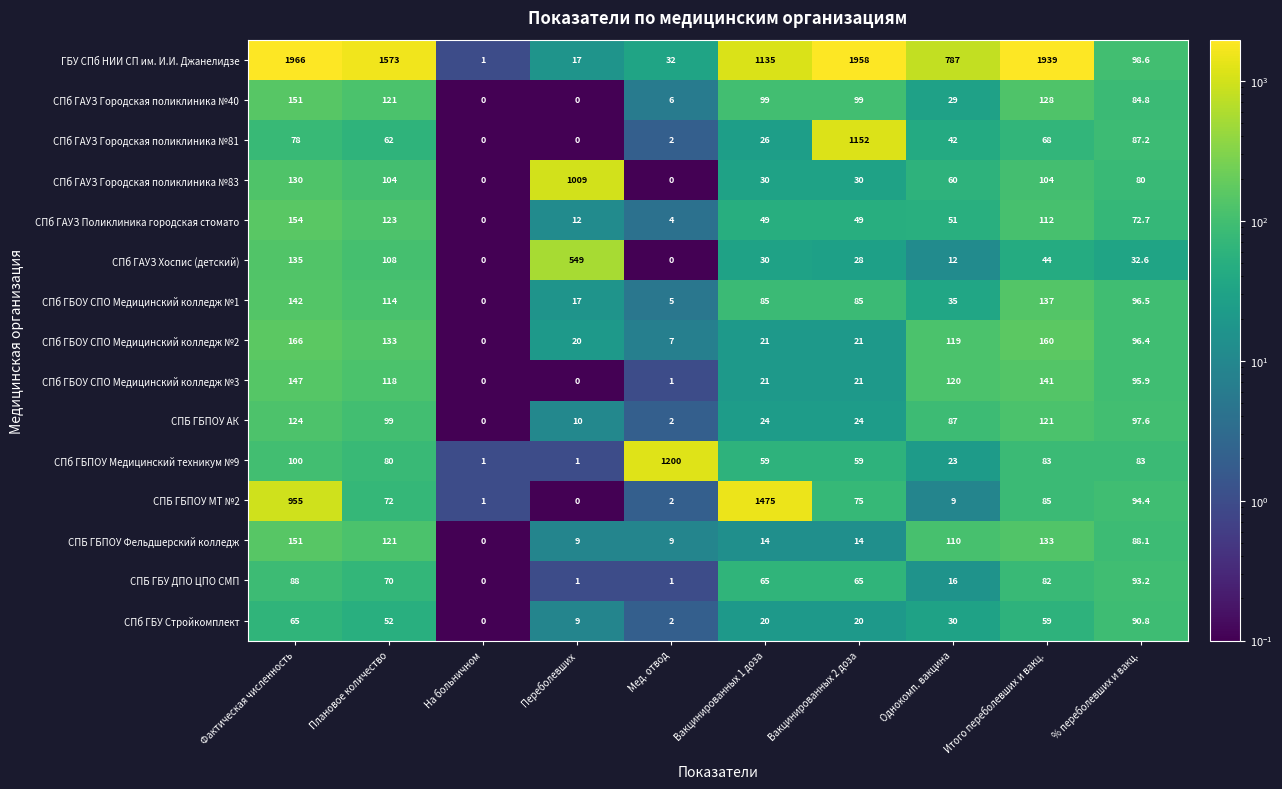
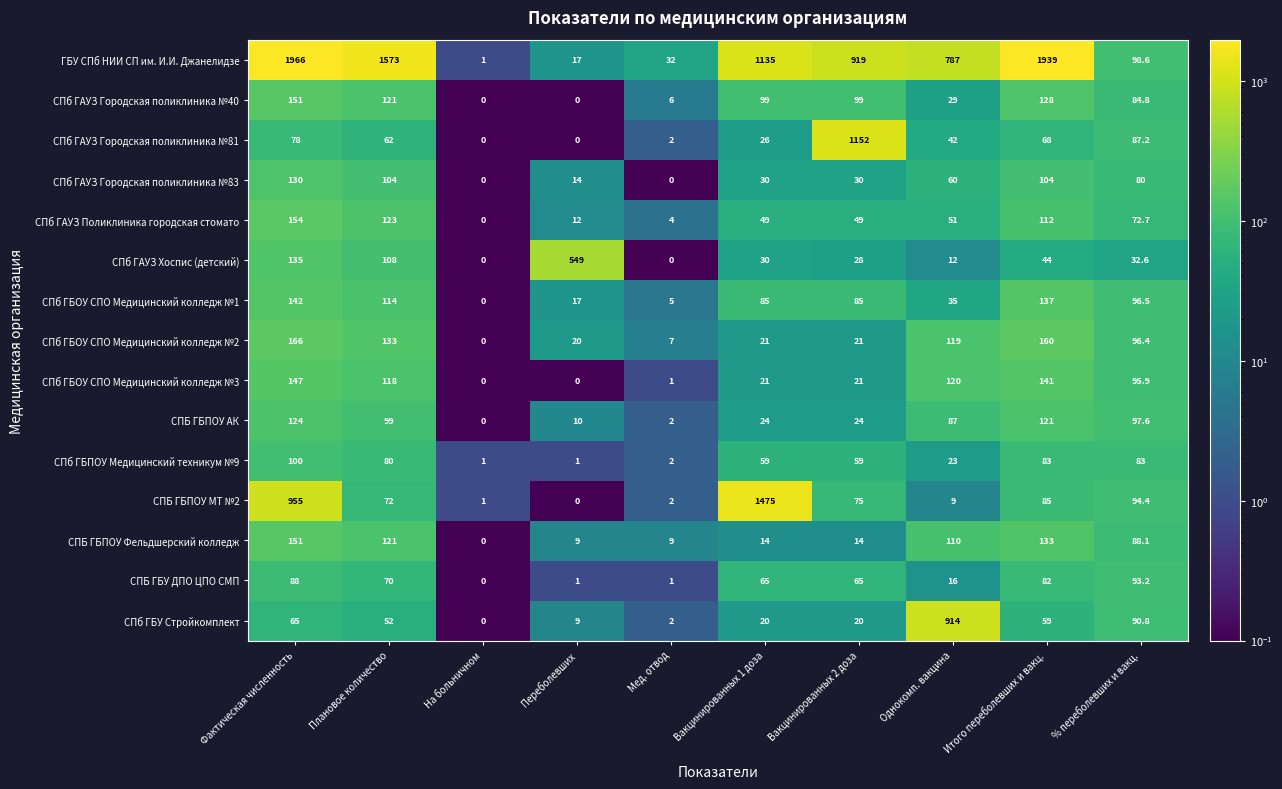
ГБУ СПб НИИ СП им. И.И. Джанелидзе, Вакцинированных 2 доза: 1958 -> 919
СПб ГАУЗ Городская поликлиника №83, Переболевших: 1009 -> 14
СПб ГБПОУ Медицинский техникум №9, Мед. отвод: 1200 -> 2
СПб ГБУ Стройкомплект, Однокомп. вакцина: 30 -> 914
